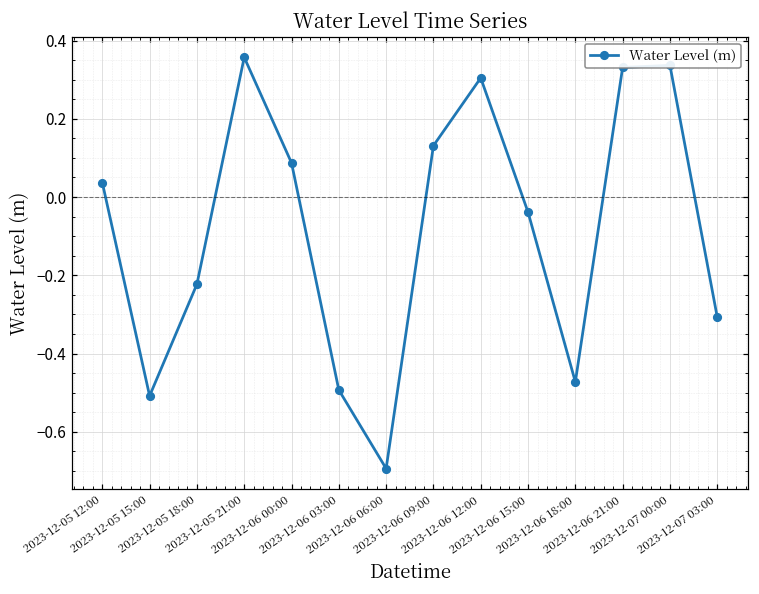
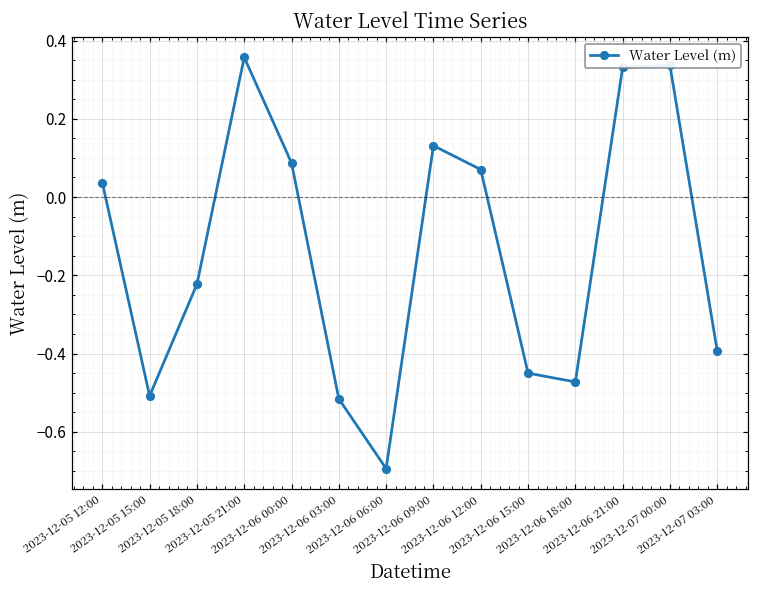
2023-12-06 03:00: -0.49 -> -0.52
2023-12-06 12:00: 0.30 -> 0.07
2023-12-06 15:00: -0.04 -> -0.45
2023-12-07 03:00: -0.31 -> -0.39
